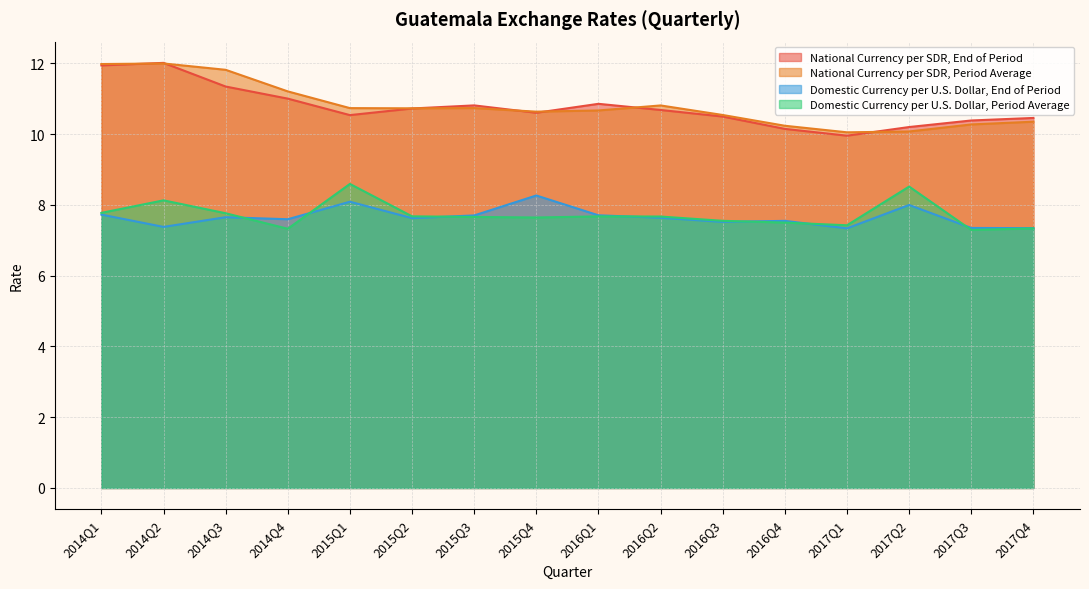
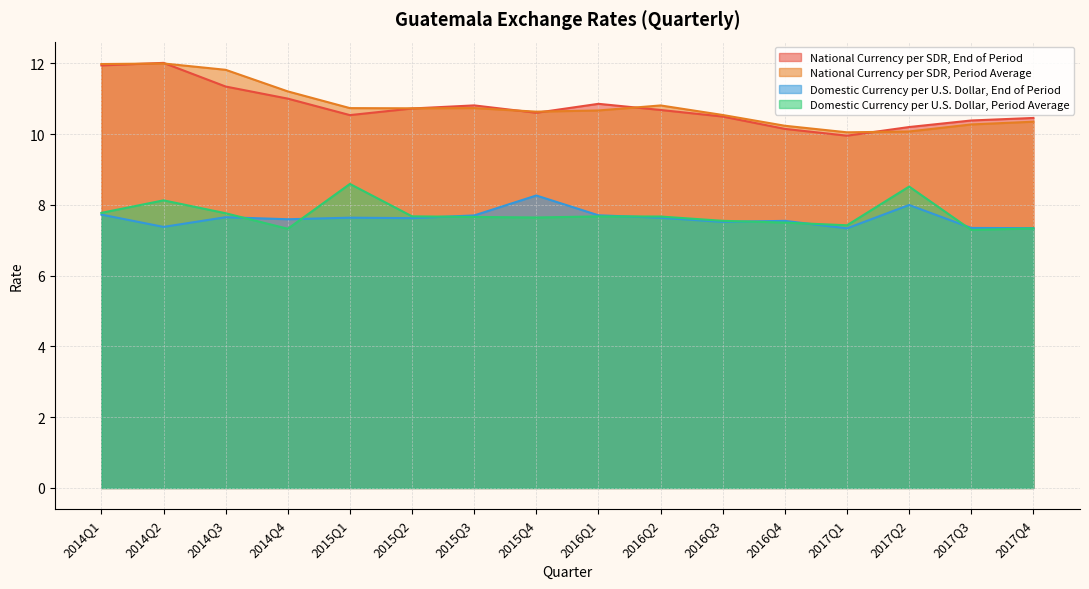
Domestic Currency per U.S. Dollar, End of Period, 2015Q1: 8.1 -> 7.6
